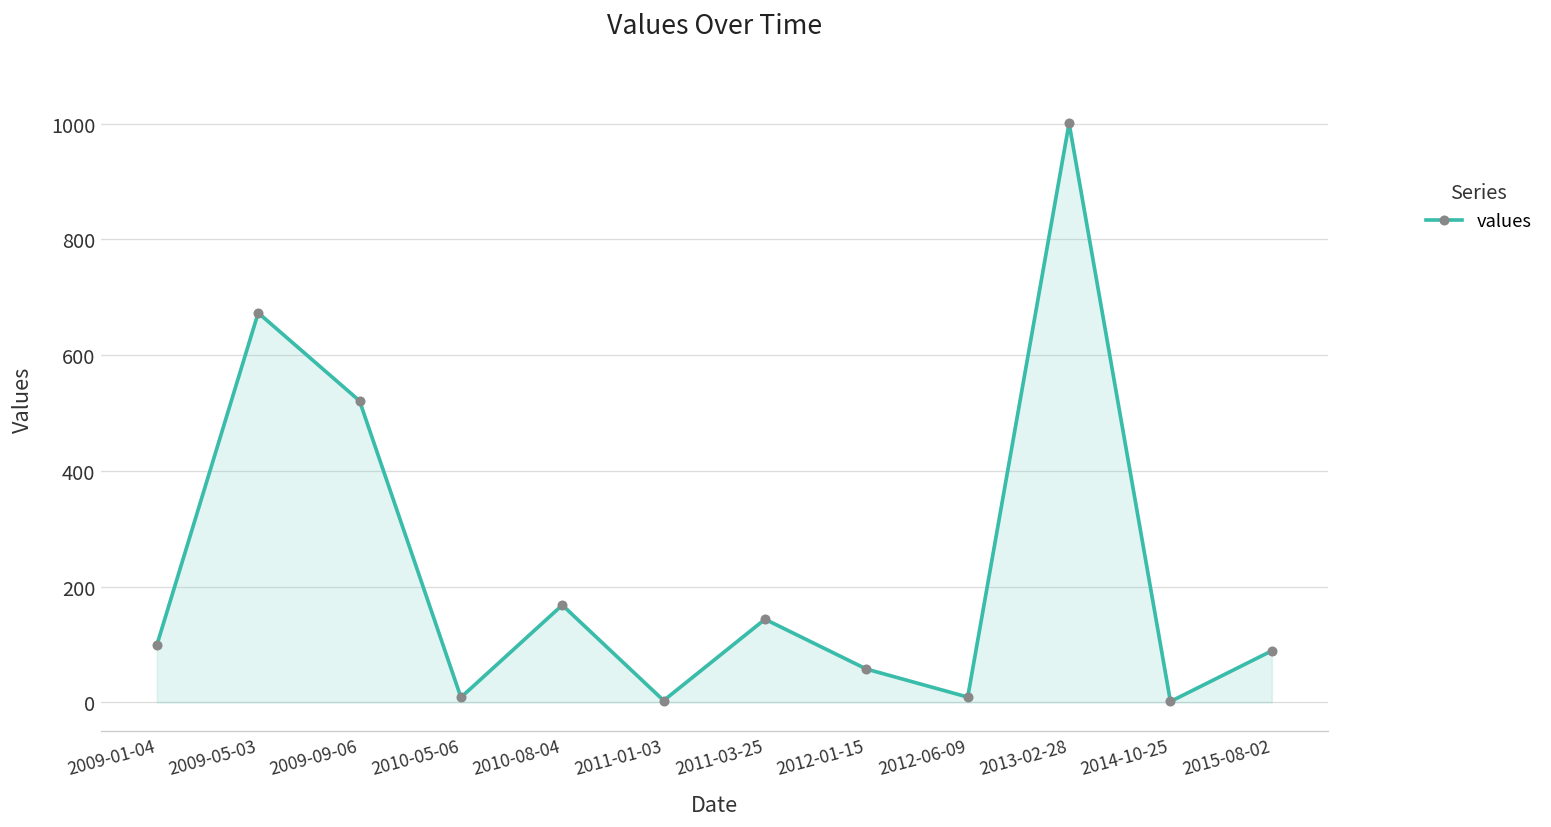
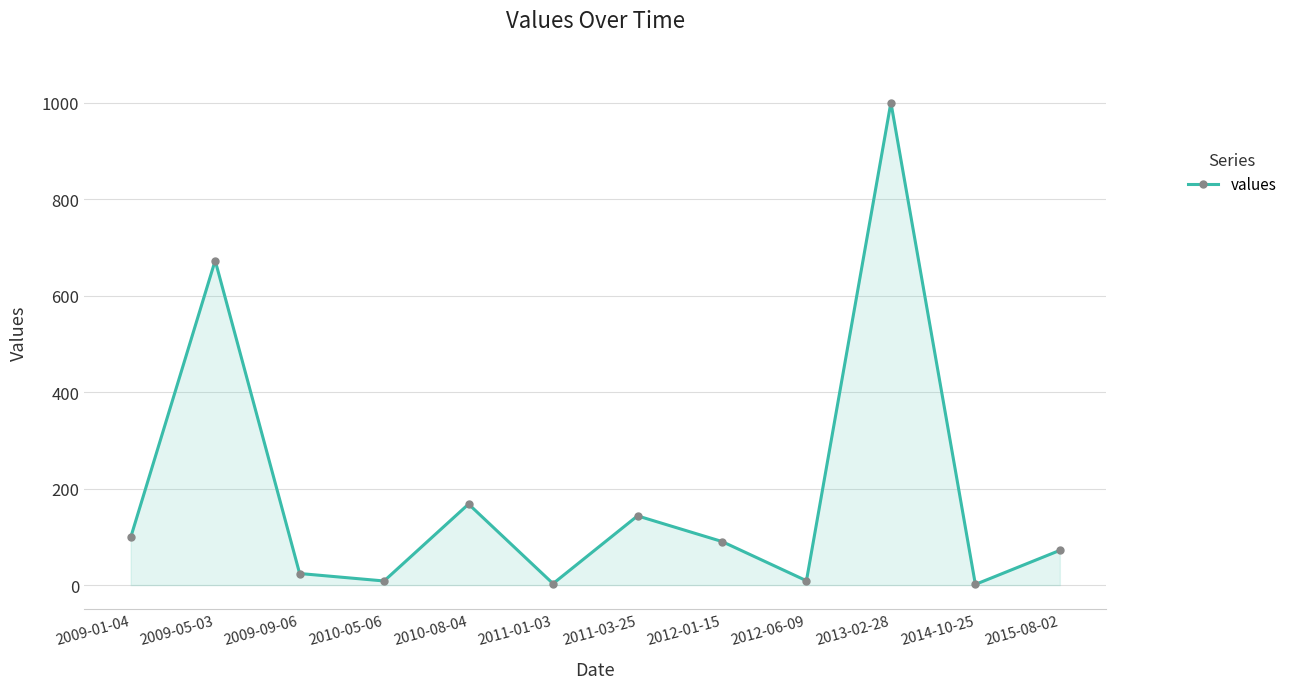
2009-09-06: 520 -> 20
2012-01-15: 60 -> 90
2015-08-02: 90 -> 70
